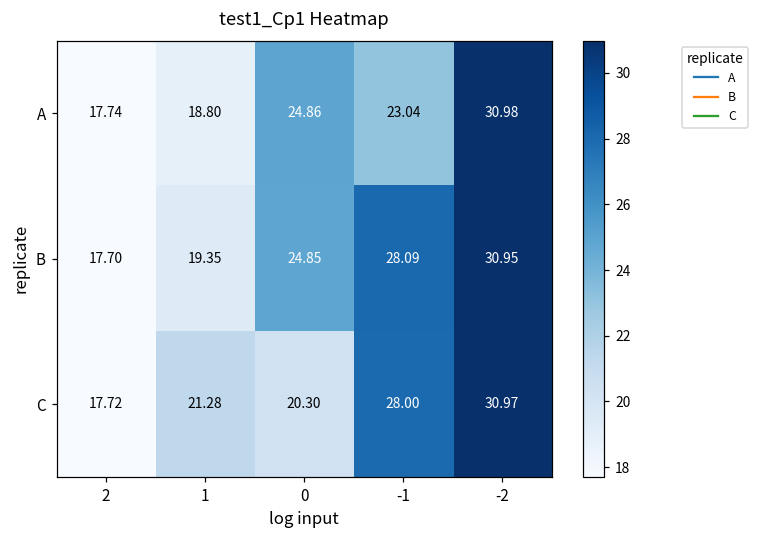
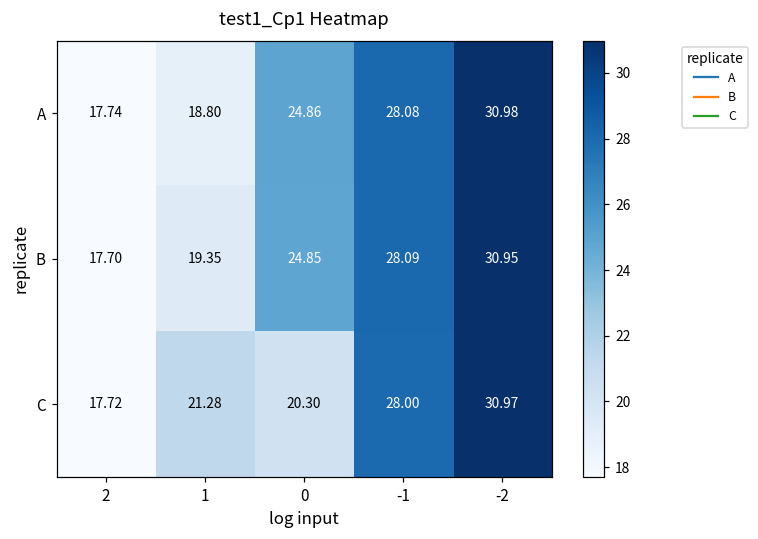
A, -1: 23.04 -> 28.08
